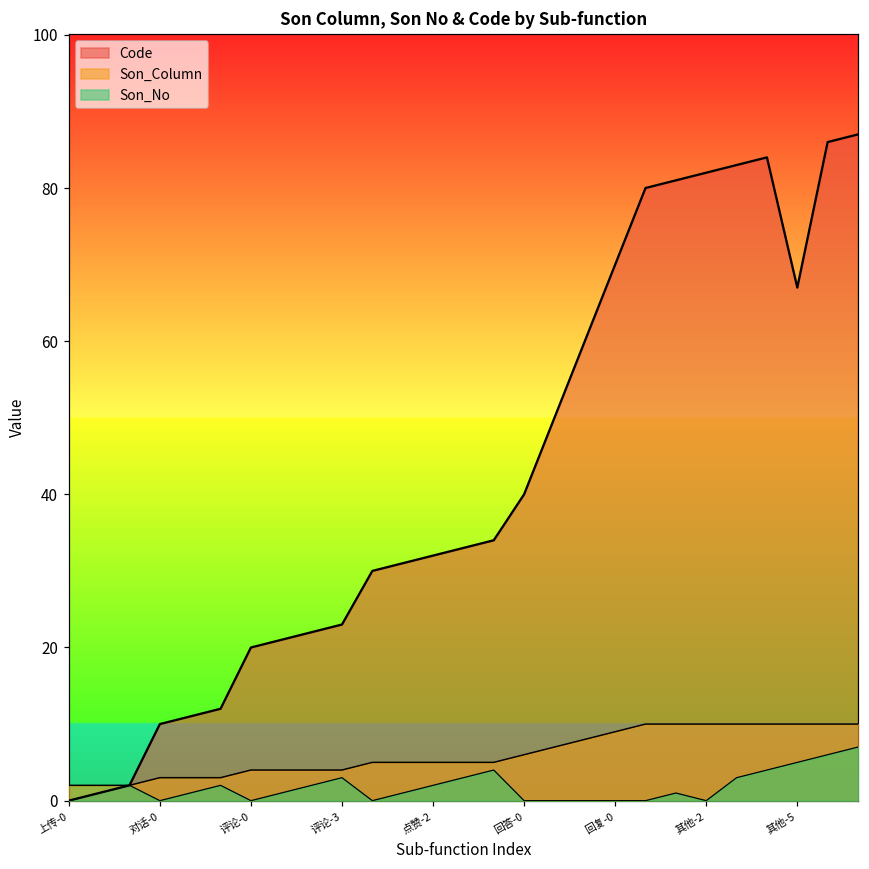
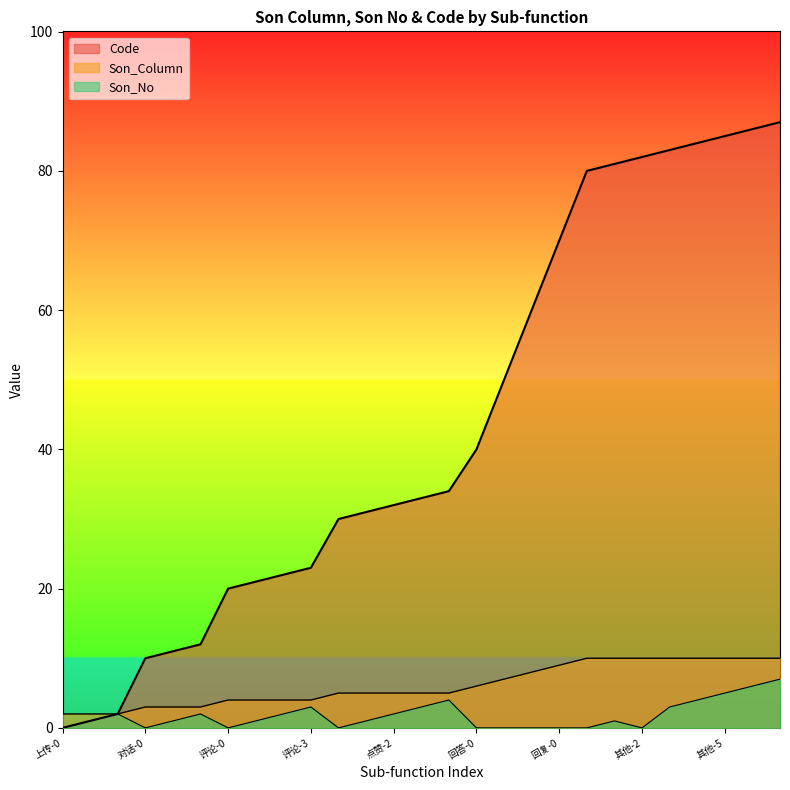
Code, 其他-5: 67 -> 85
